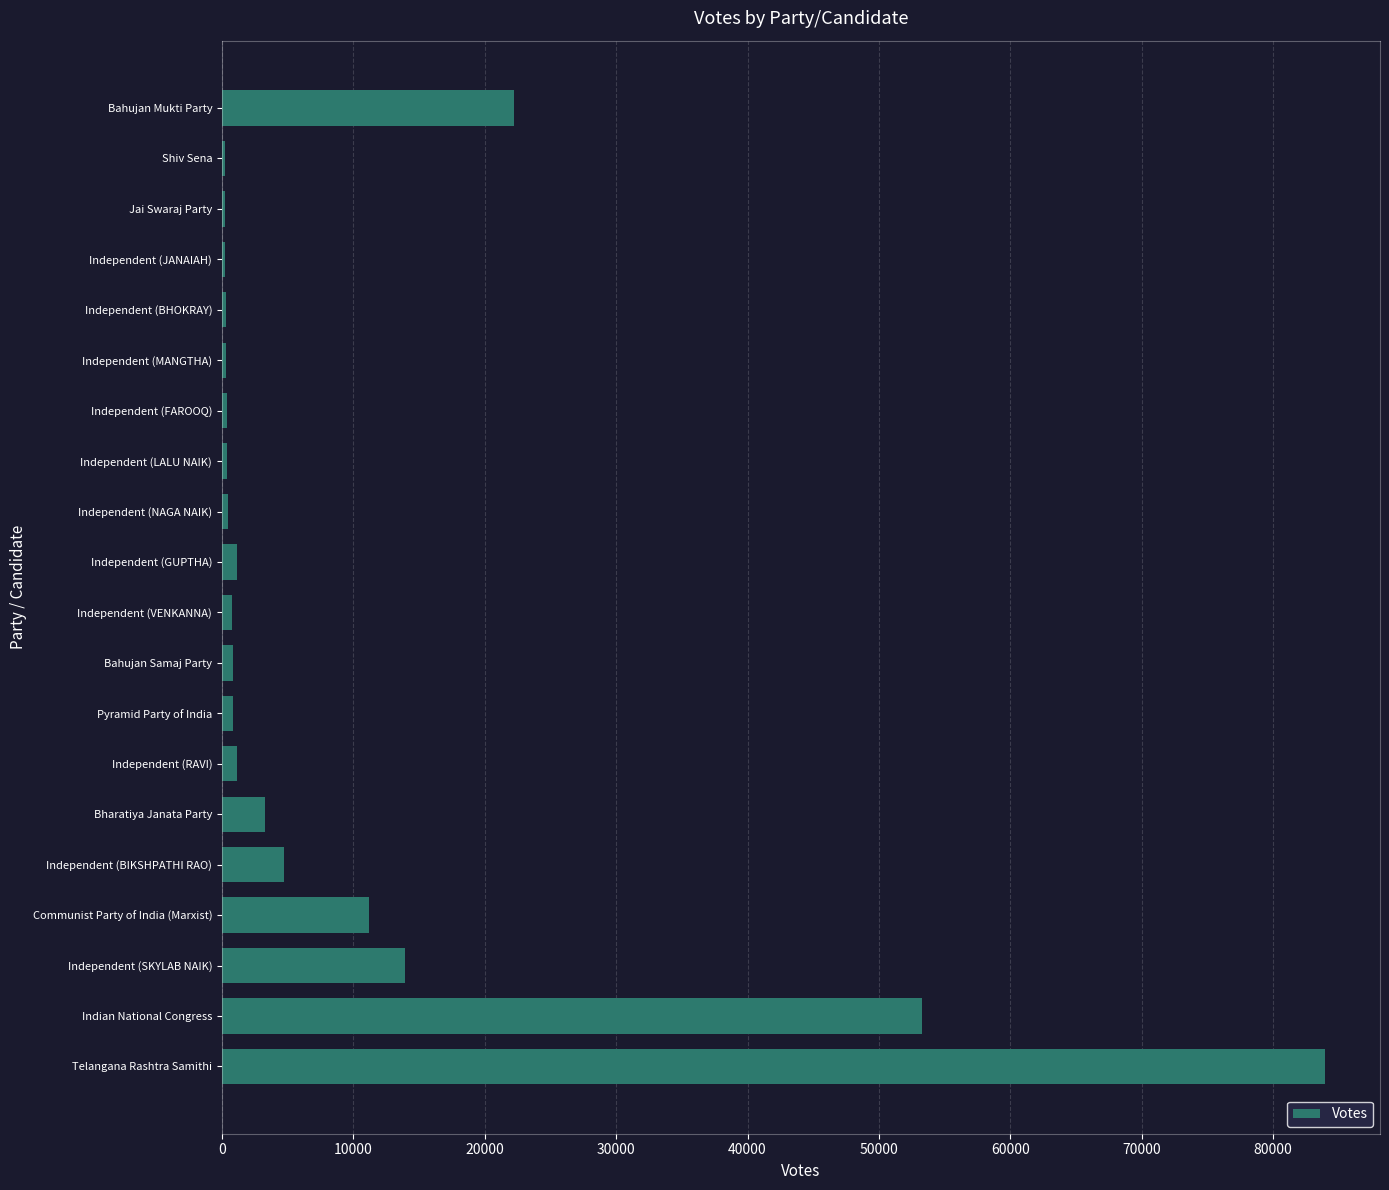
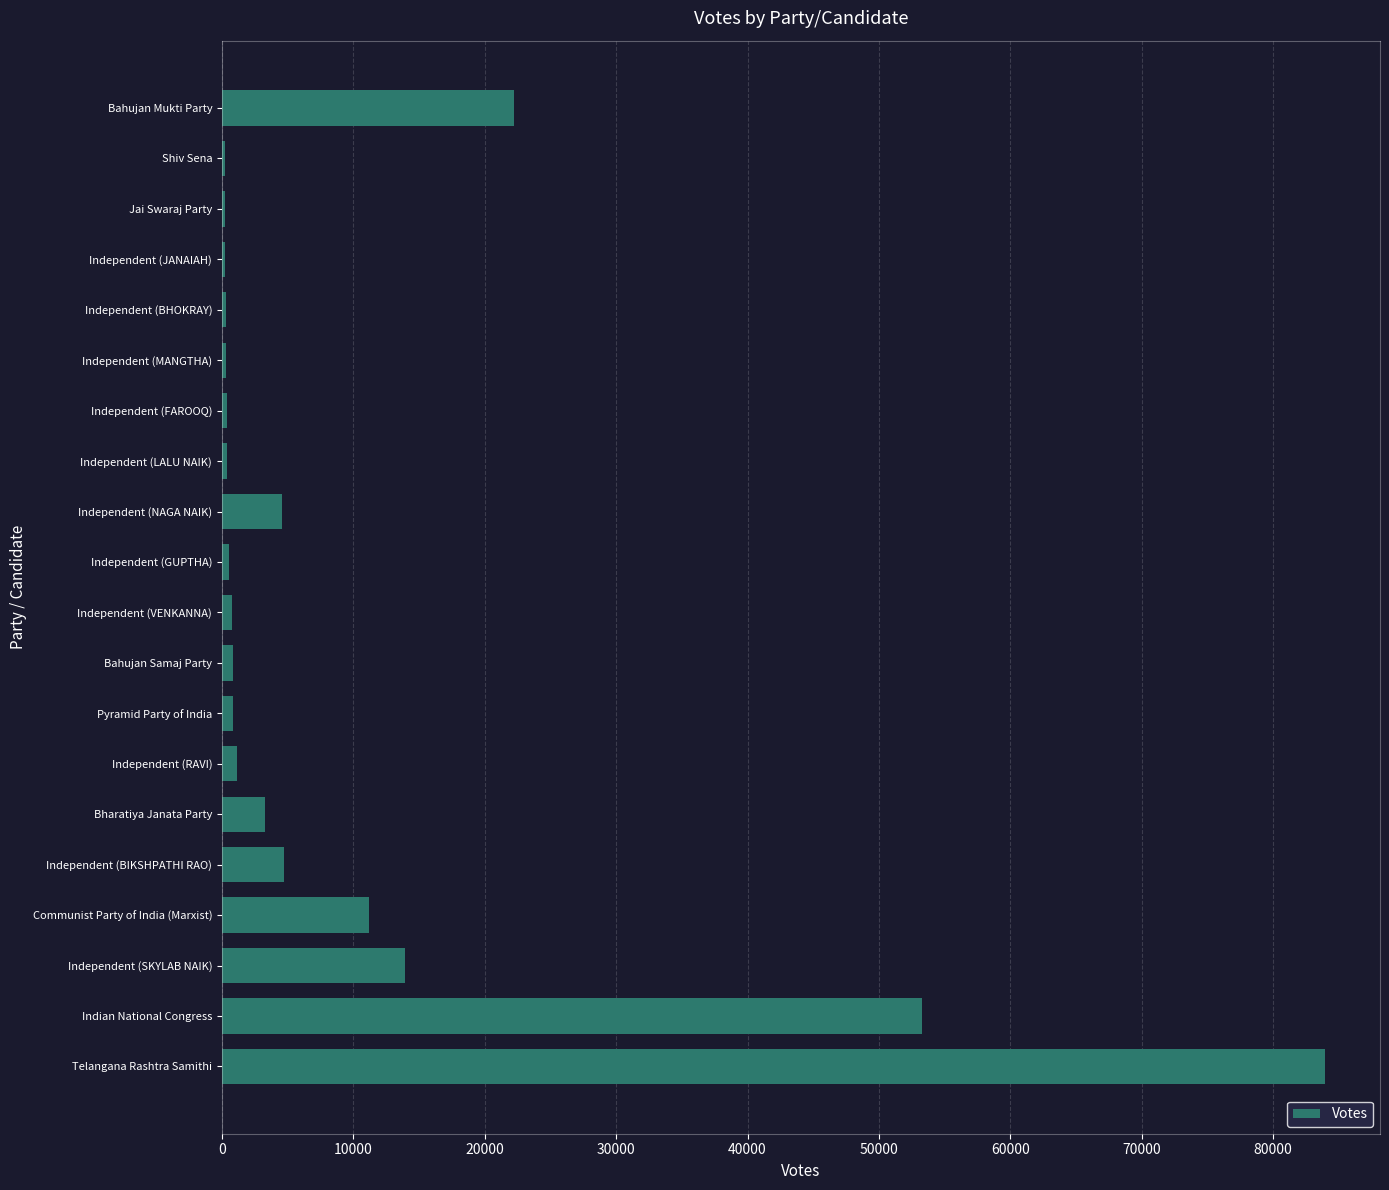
Independent (NAGA NAIK): 400 -> 4600
Independent (GUPTHA): 1100 -> 500
